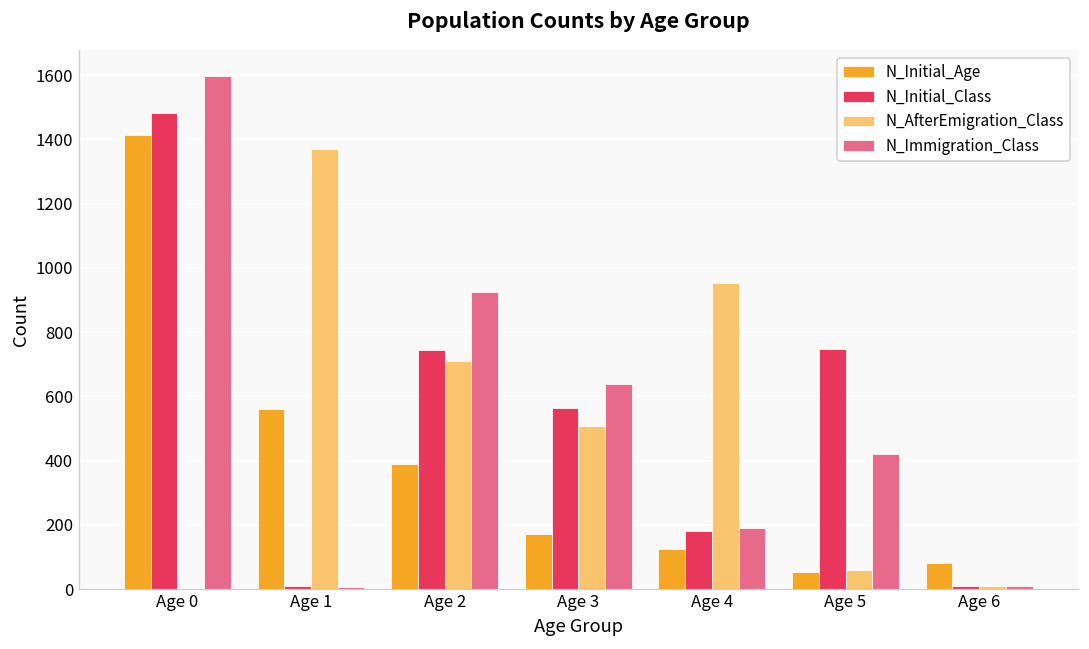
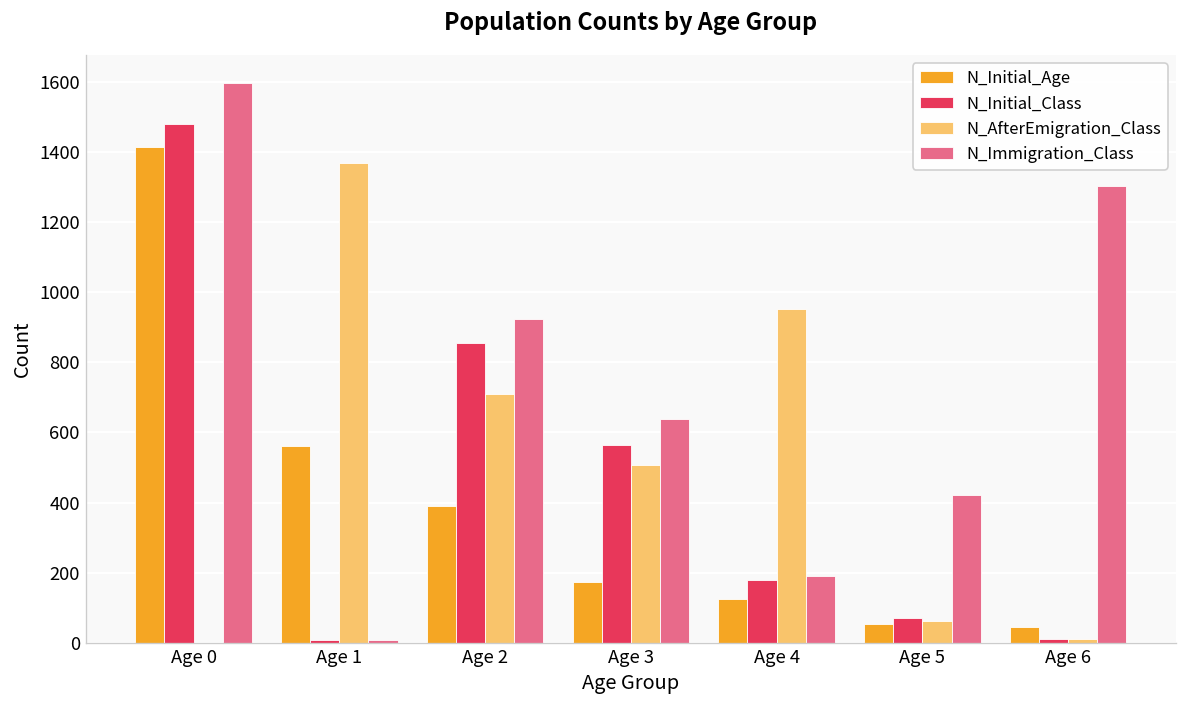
N_Initial_Class, Age 2: 750 -> 860
N_Initial_Class, Age 5: 750 -> 70
N_Initial_Age, Age 6: 80 -> 40
N_Immigration_Class, Age 6: 10 -> 1300
